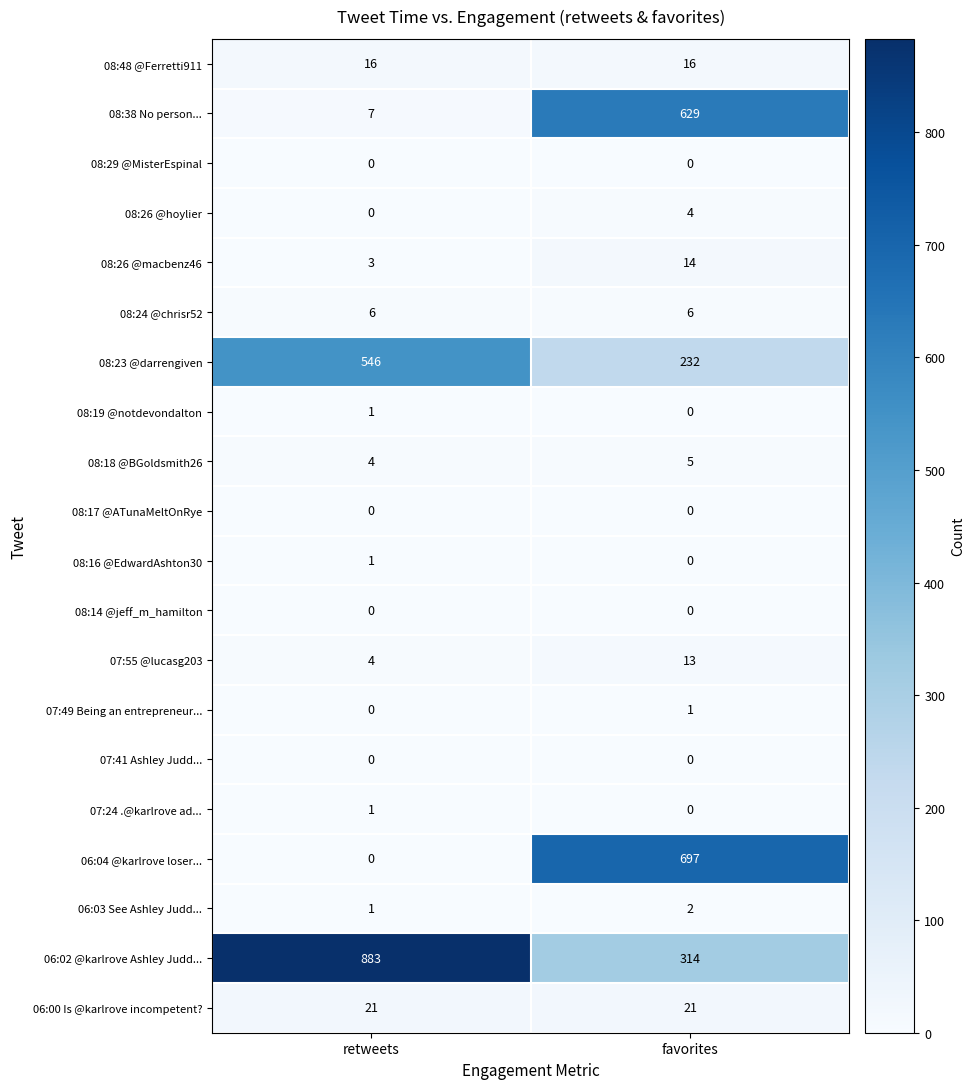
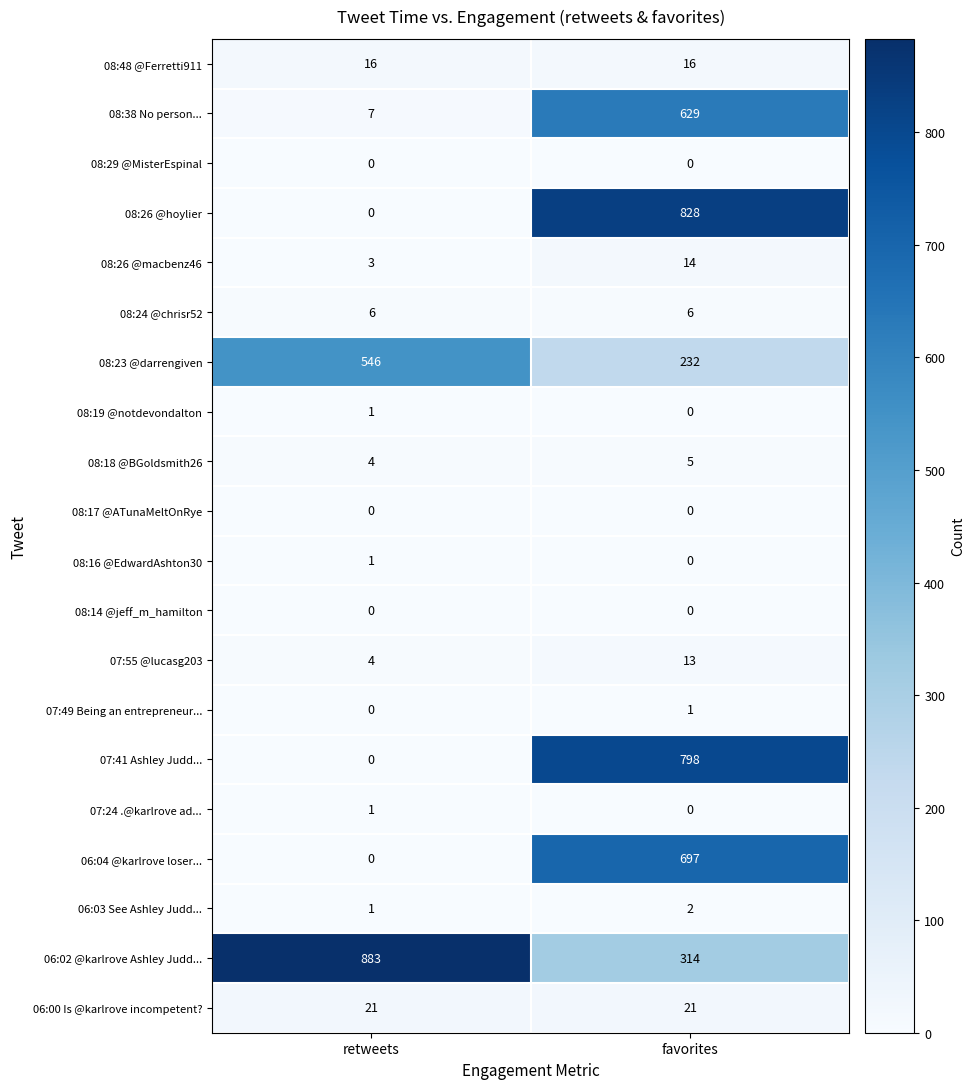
08:26 @hoylier, favorites: 4 -> 828
07:41 Ashley Judd..., favorites: 0 -> 798
